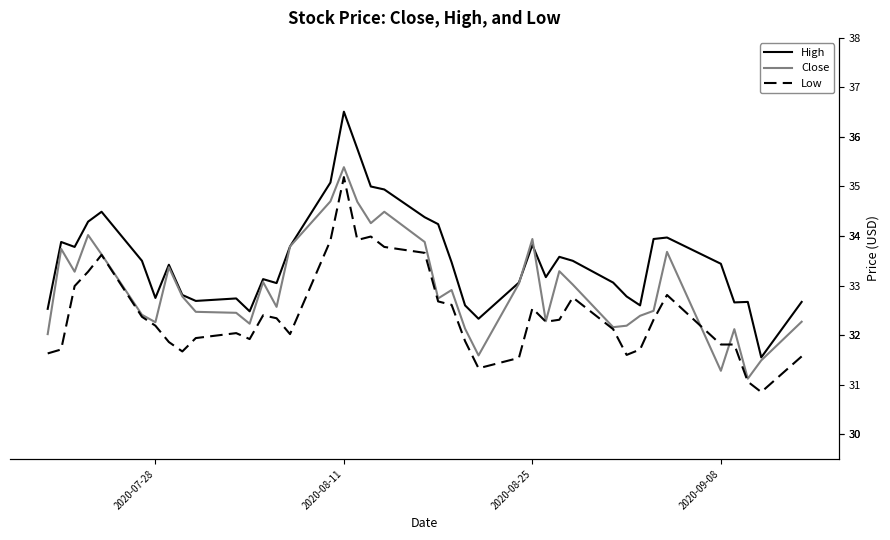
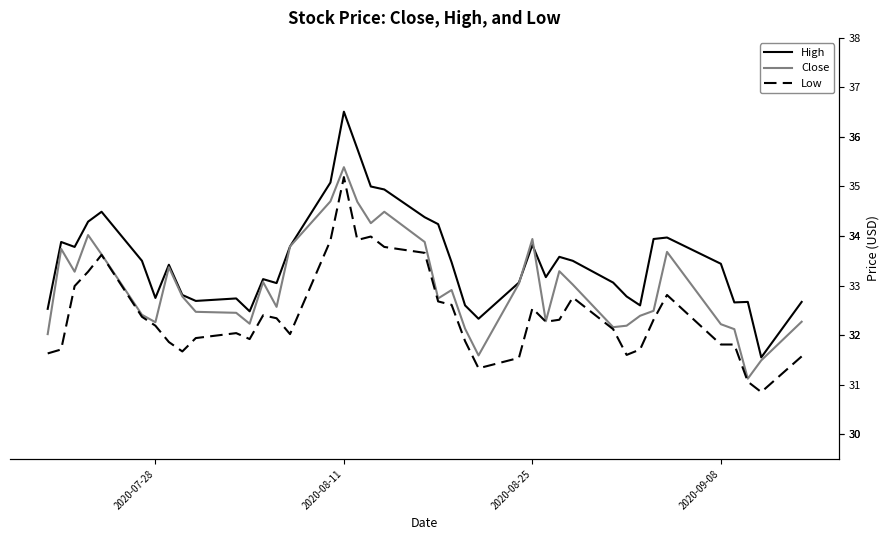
Close, 2020-09-08: 31.3 -> 32.2
